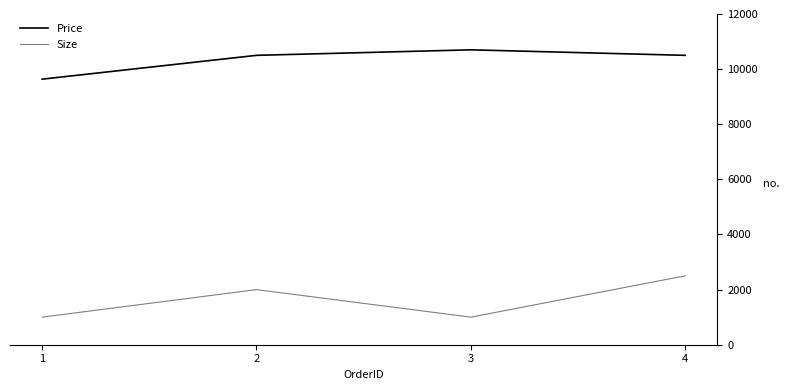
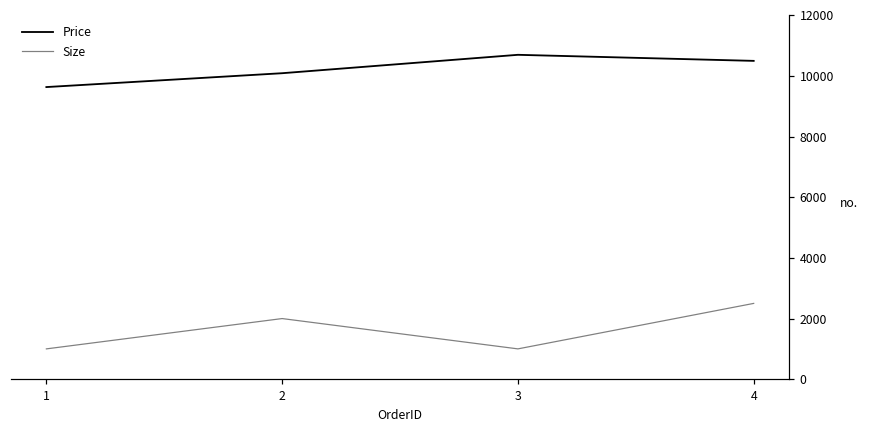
Price, 2: 10500 -> 10100
